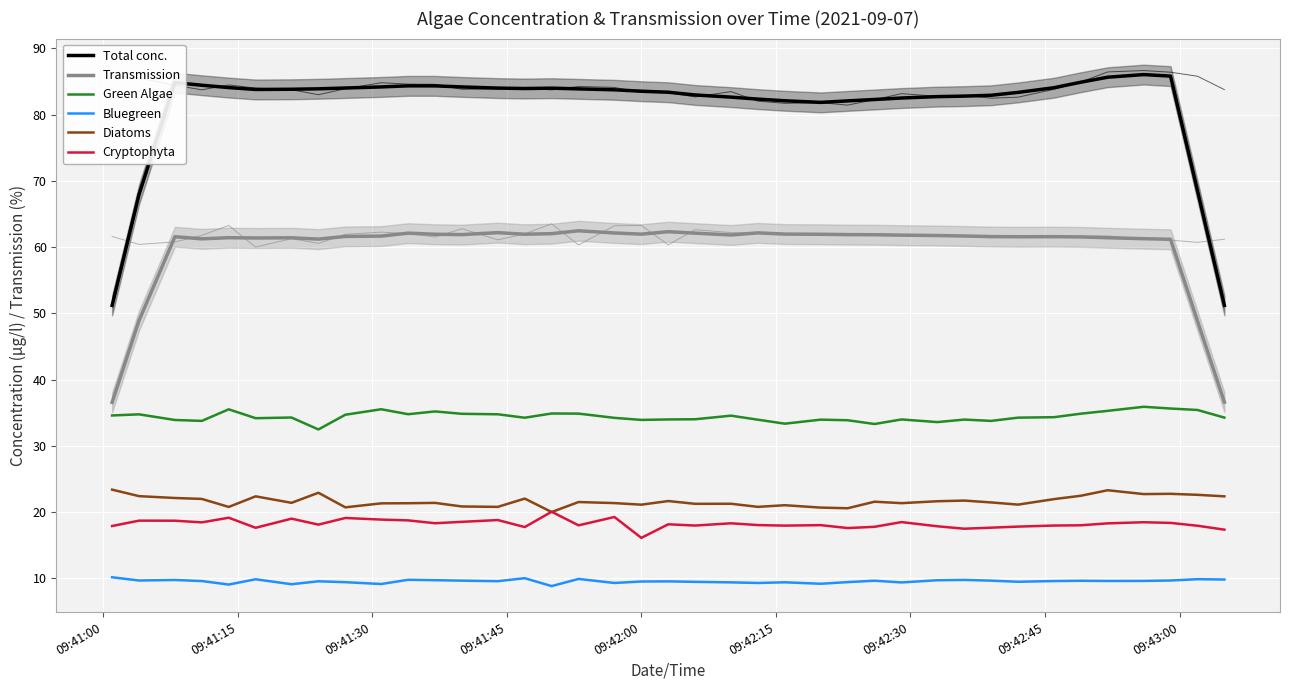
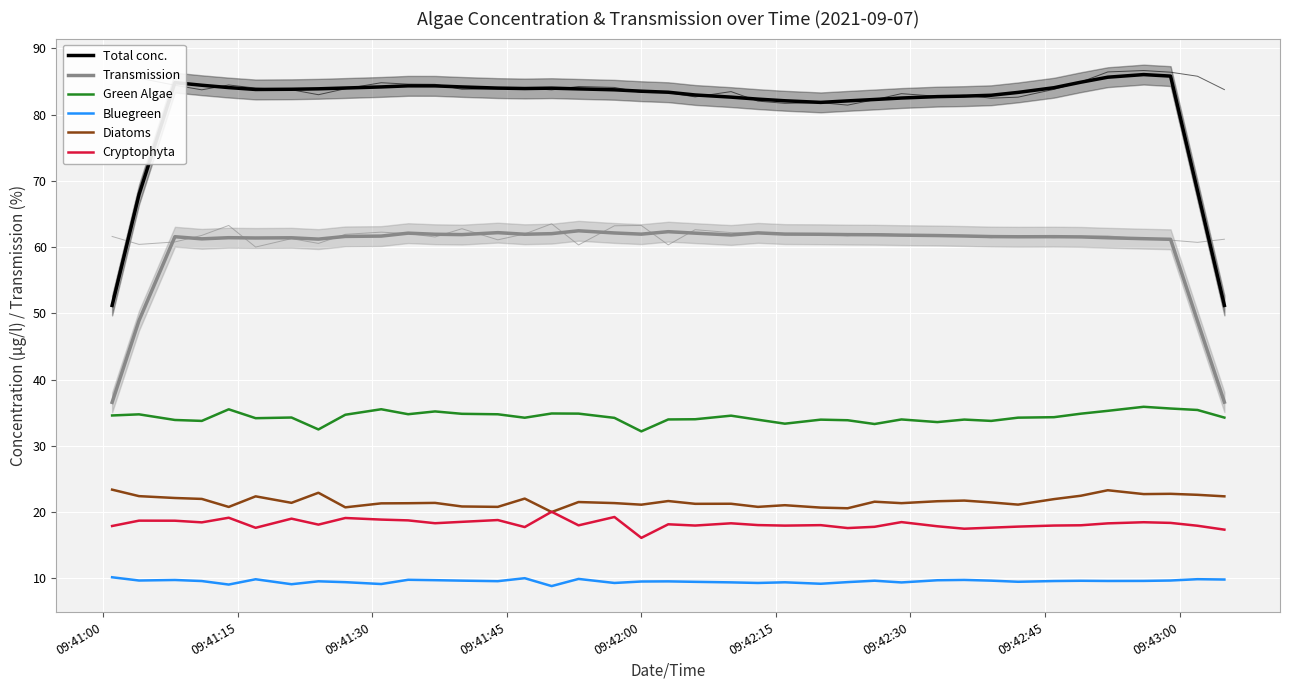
Green Algae, 09:42:00: 34 -> 32
